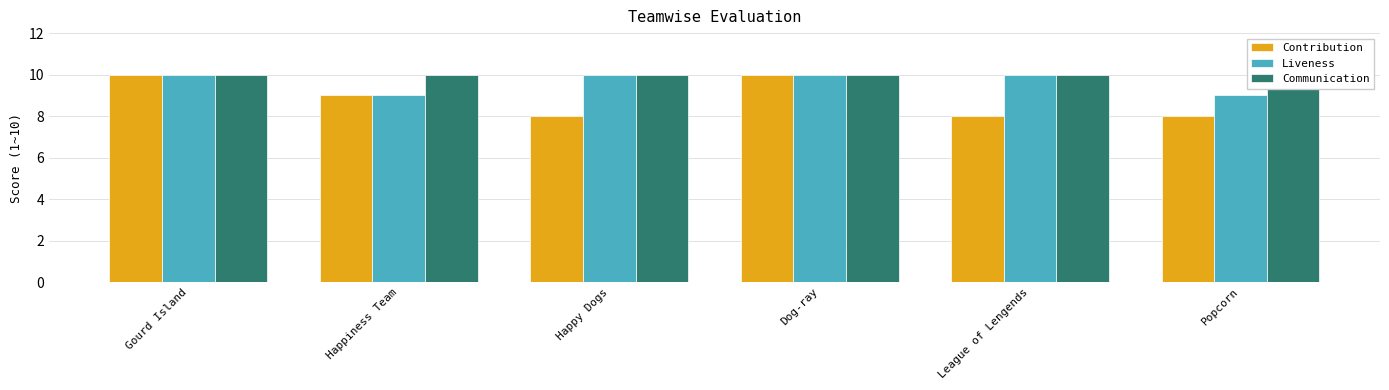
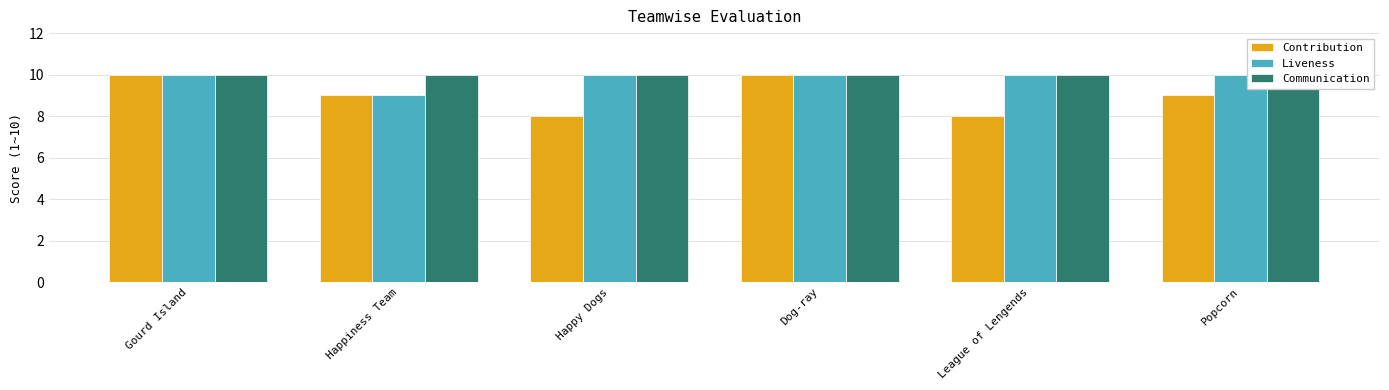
Contribution, Popcorn: 8 -> 9
Liveness, Popcorn: 9 -> 10
